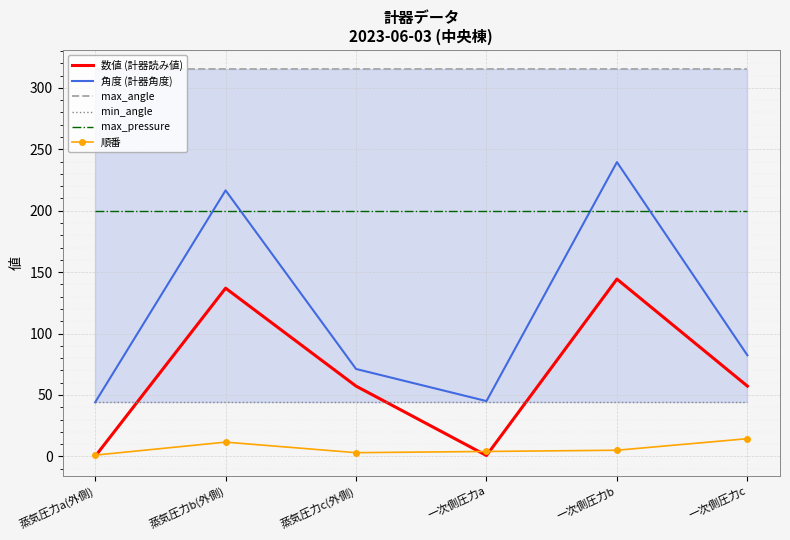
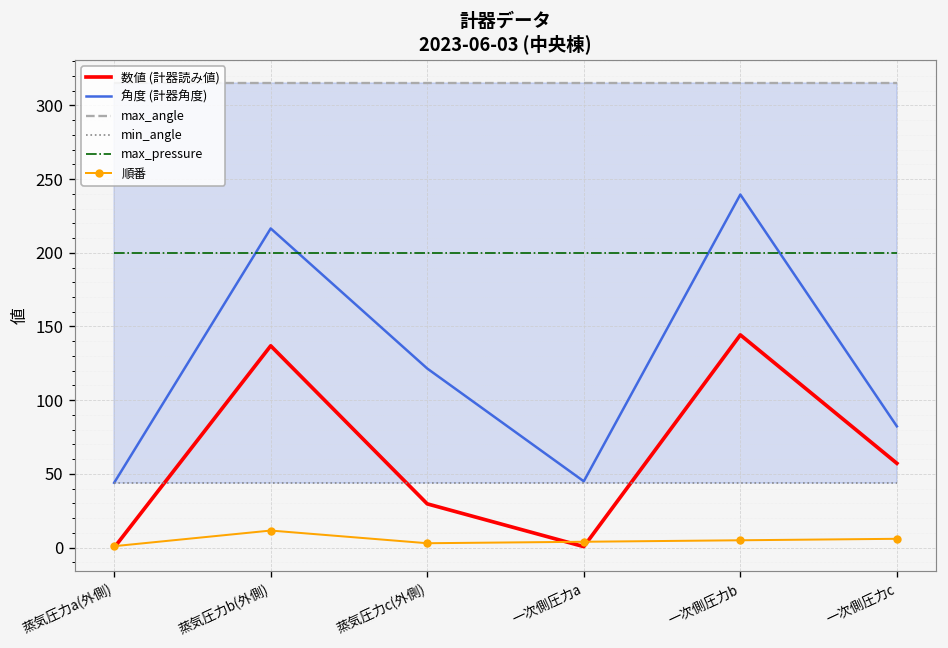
数値 (計器読み値), 蒸気圧力c(外側): 57 -> 30
角度 (計器角度), 蒸気圧力c(外側): 71 -> 121
順番, 一次側圧力c: 14 -> 6
